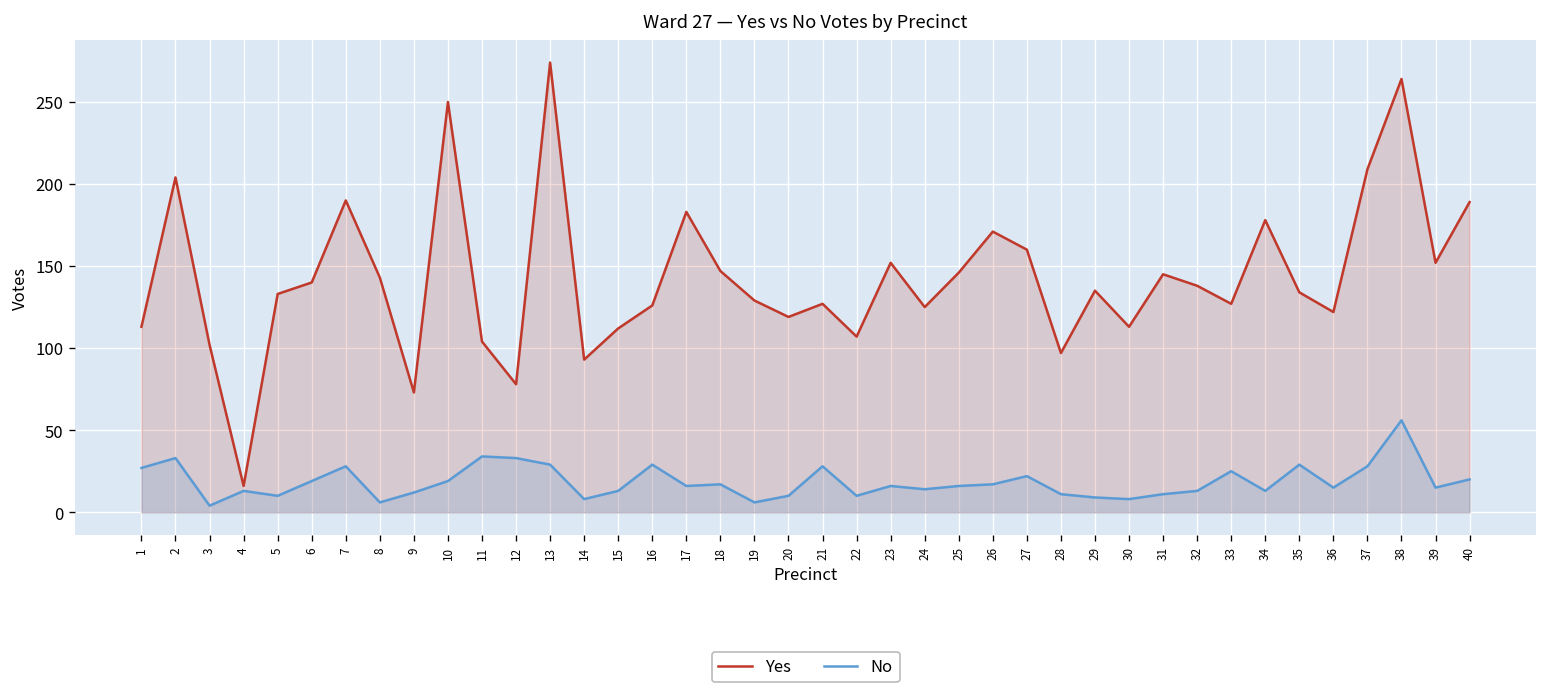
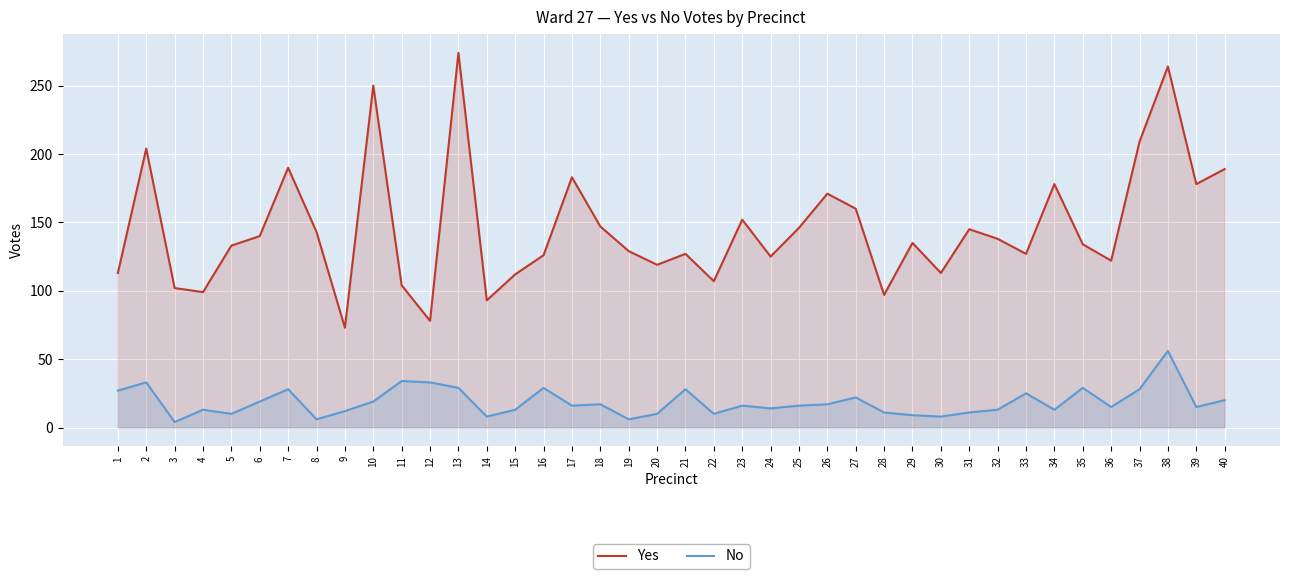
Yes, 4: 16 -> 99
Yes, 39: 152 -> 178
